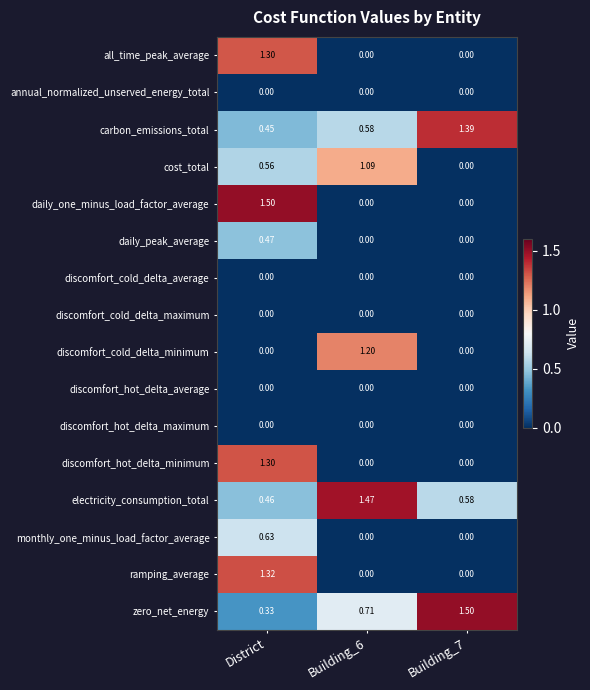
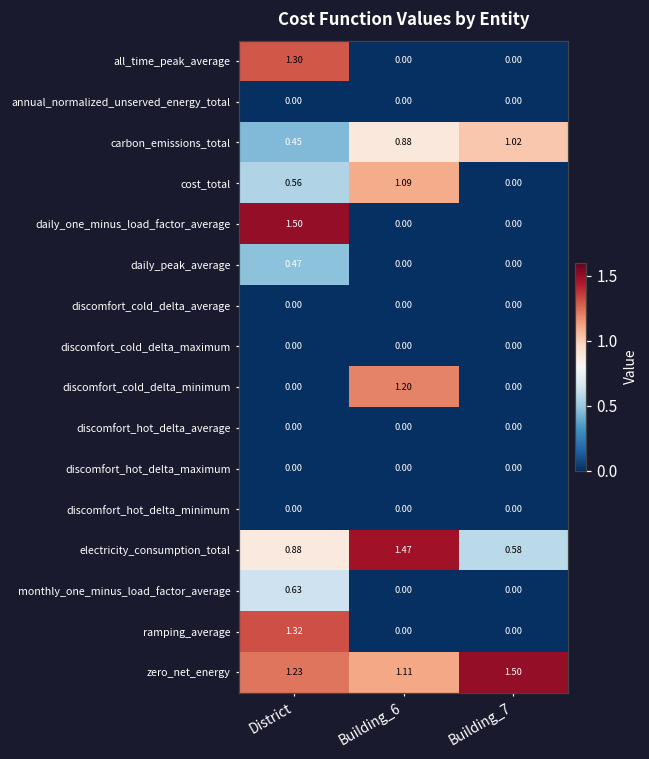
carbon_emissions_total, Building_6: 0.58 -> 0.88
carbon_emissions_total, Building_7: 1.39 -> 1.02
discomfort_hot_delta_minimum, District: 1.30 -> 0.00
electricity_consumption_total, District: 0.46 -> 0.88
zero_net_energy, District: 0.33 -> 1.23
zero_net_energy, Building_6: 0.71 -> 1.11
